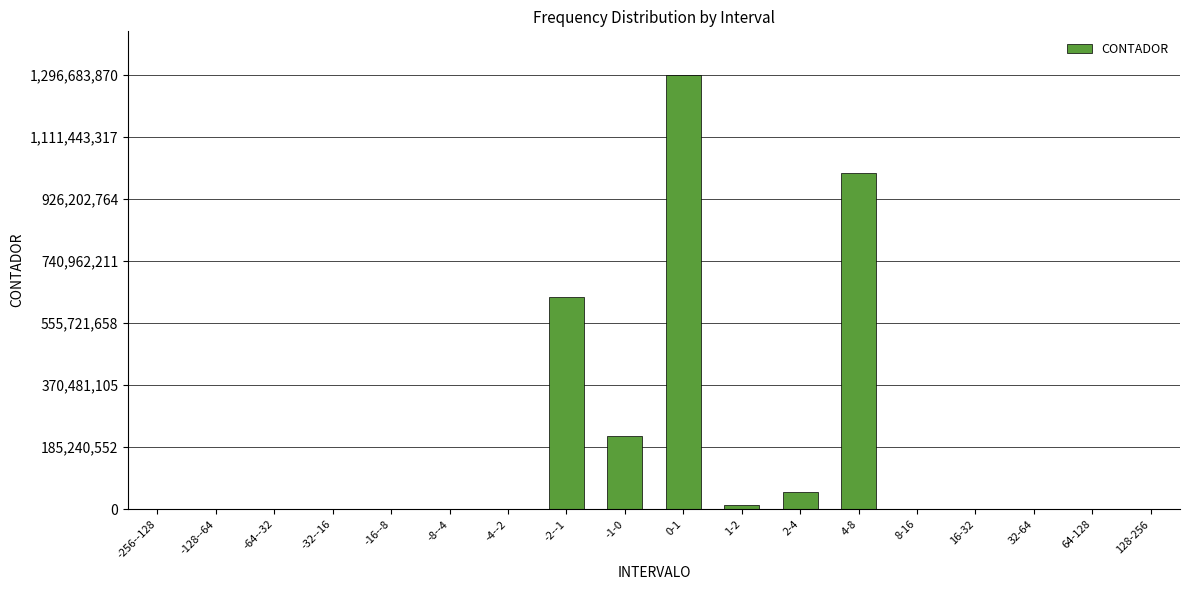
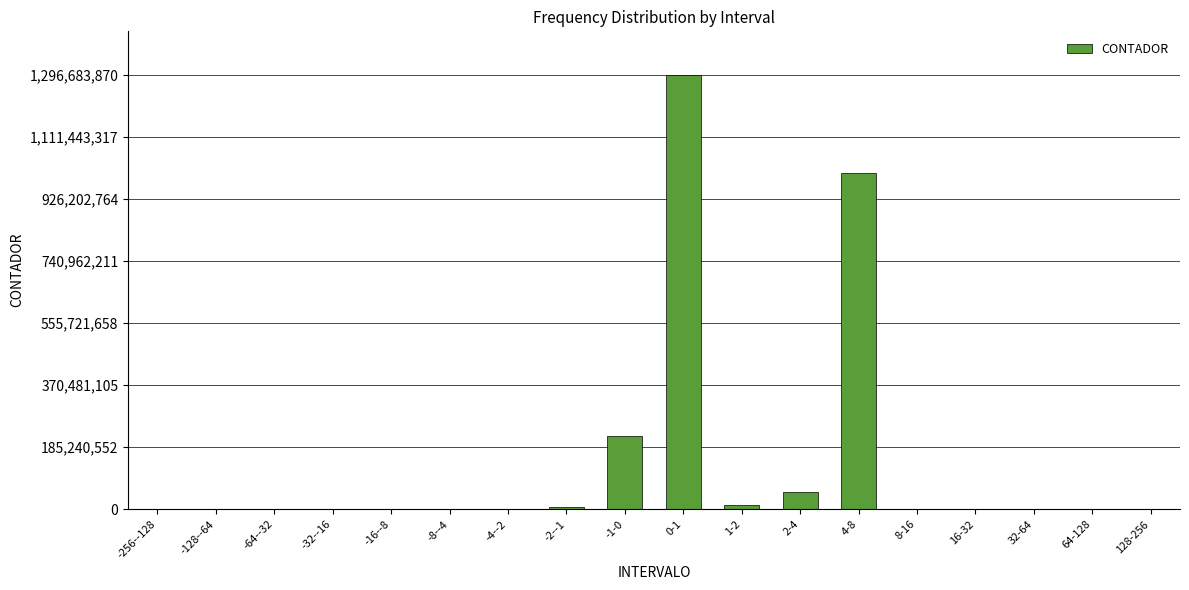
-2--1: 630,000,000 -> 10,000,000
